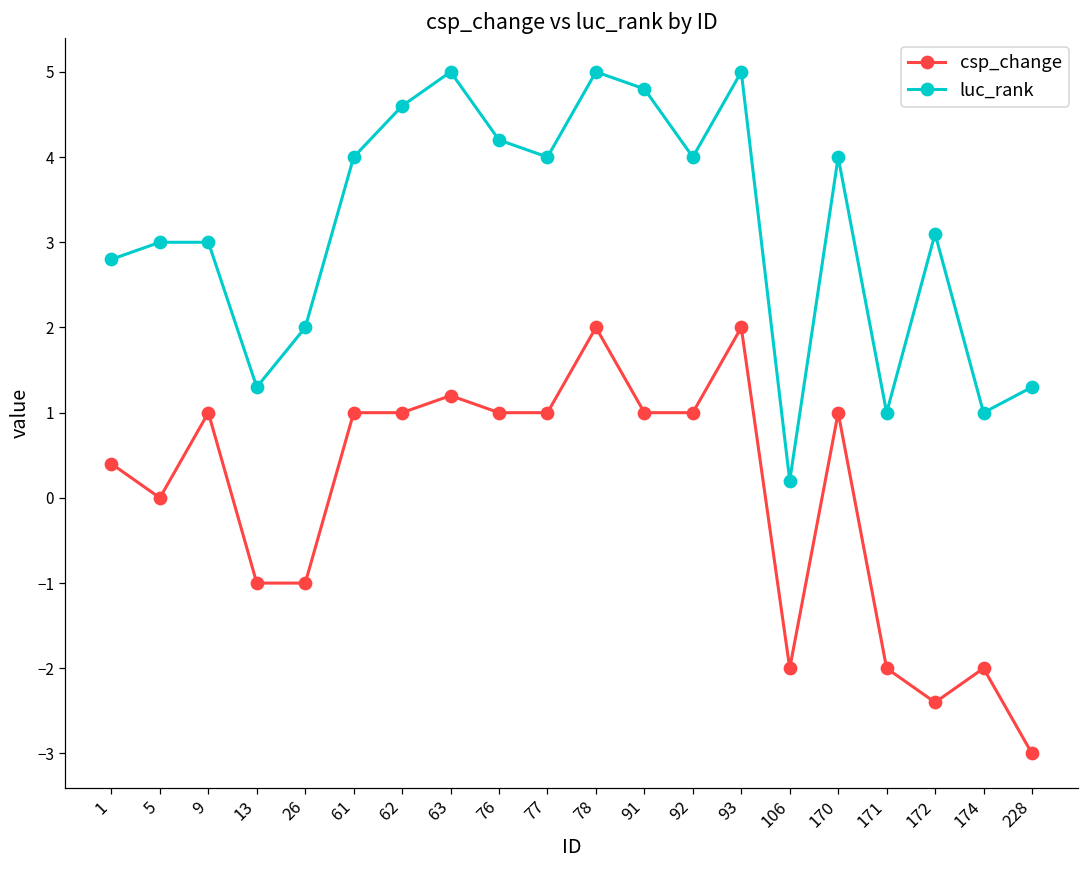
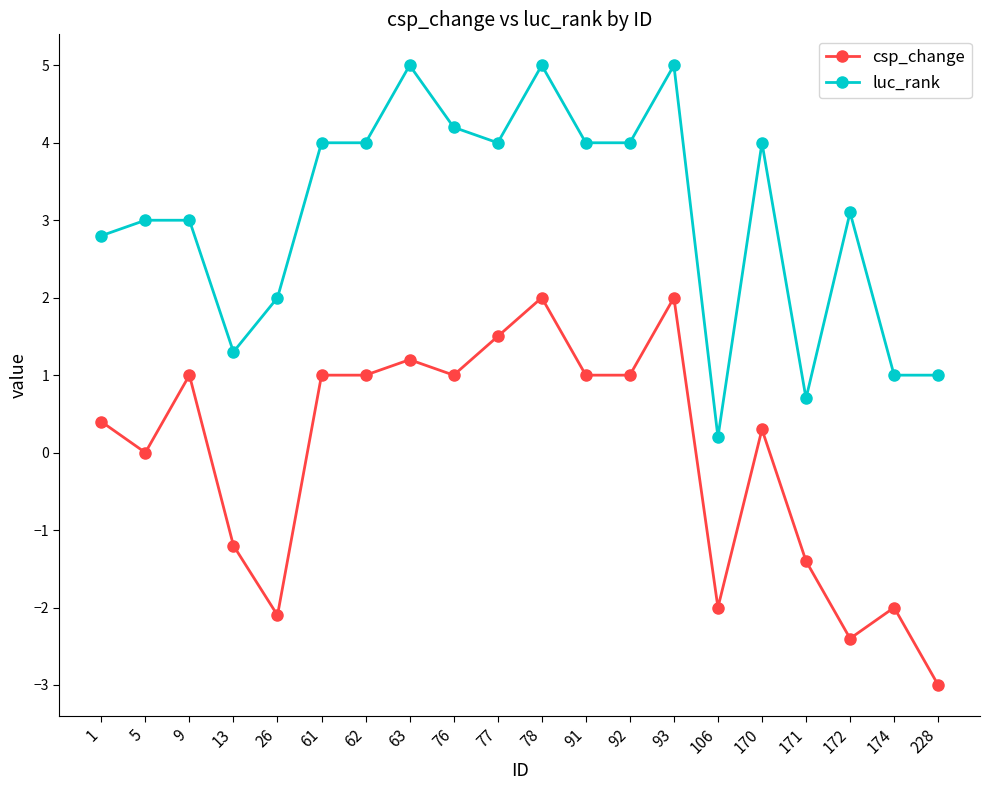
csp_change, 13: -1.0 -> -1.2
csp_change, 26: -1.0 -> -2.1
luc_rank, 62: 4.6 -> 4.0
csp_change, 77: 1.0 -> 1.5
luc_rank, 91: 4.8 -> 4.0
csp_change, 170: 1.0 -> 0.3
csp_change, 171: -2.0 -> -1.4
luc_rank, 171: 1.0 -> 0.7
luc_rank, 228: 1.3 -> 1.0
